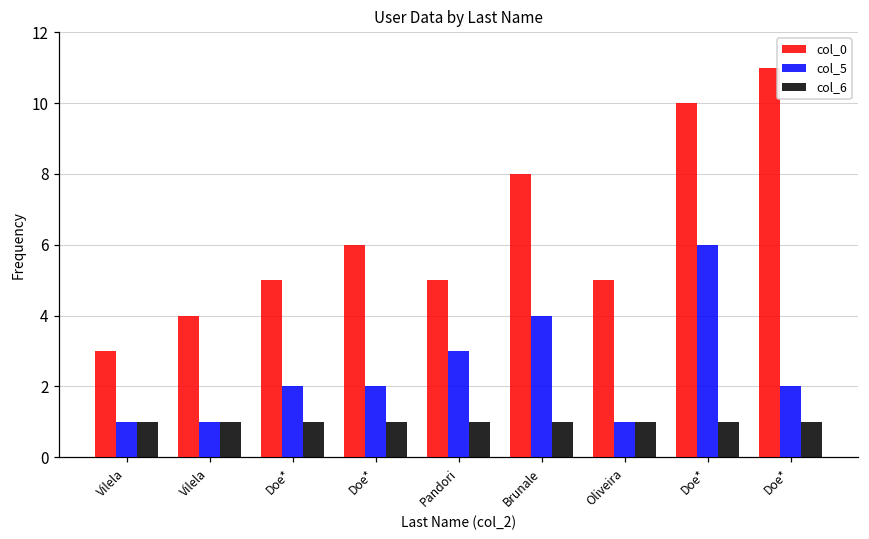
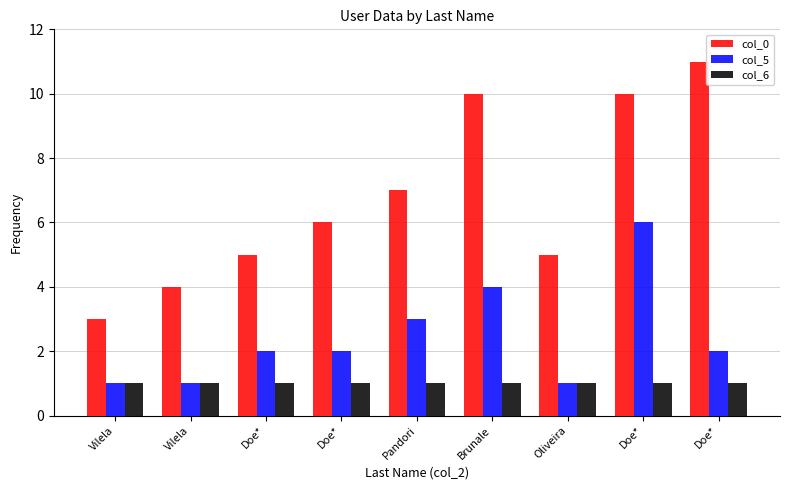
col_0, Pandori: 5 -> 7
col_0, Brunale: 8 -> 10
